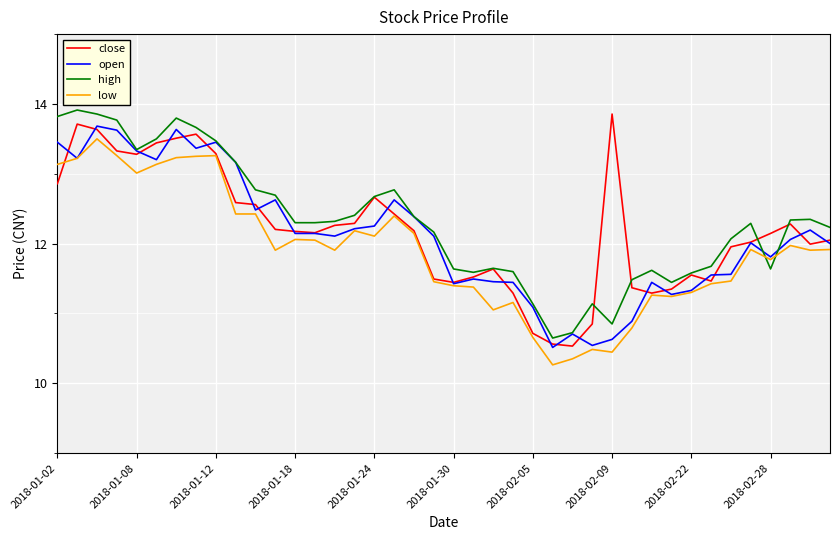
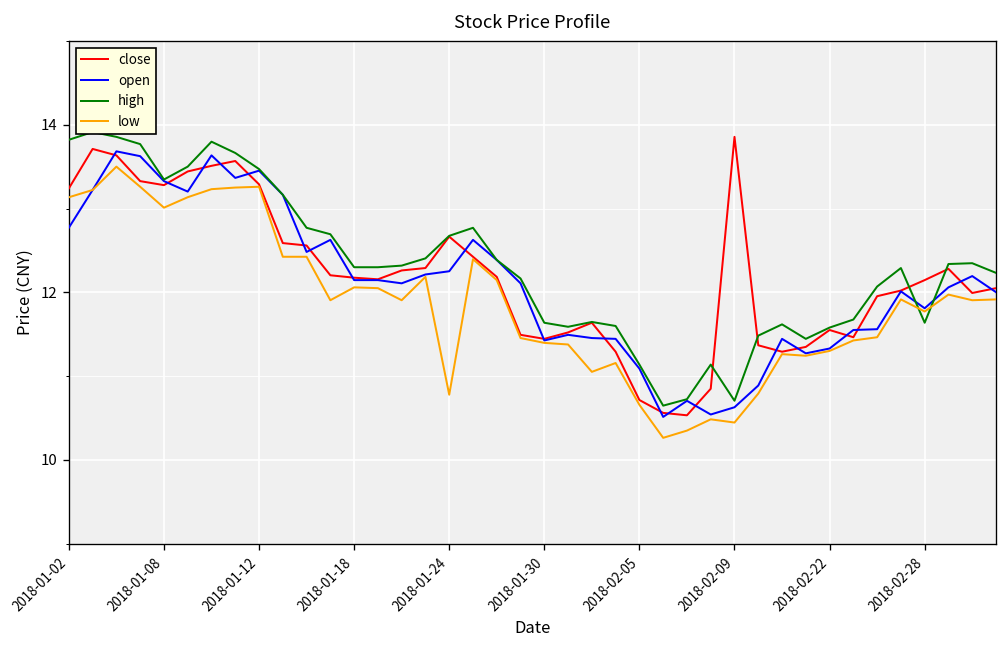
close, 2018-01-02: 12.9 -> 13.2
open, 2018-01-02: 13.5 -> 12.8
low, 2018-01-24: 12.1 -> 10.8
high, 2018-02-09: 10.9 -> 10.7
